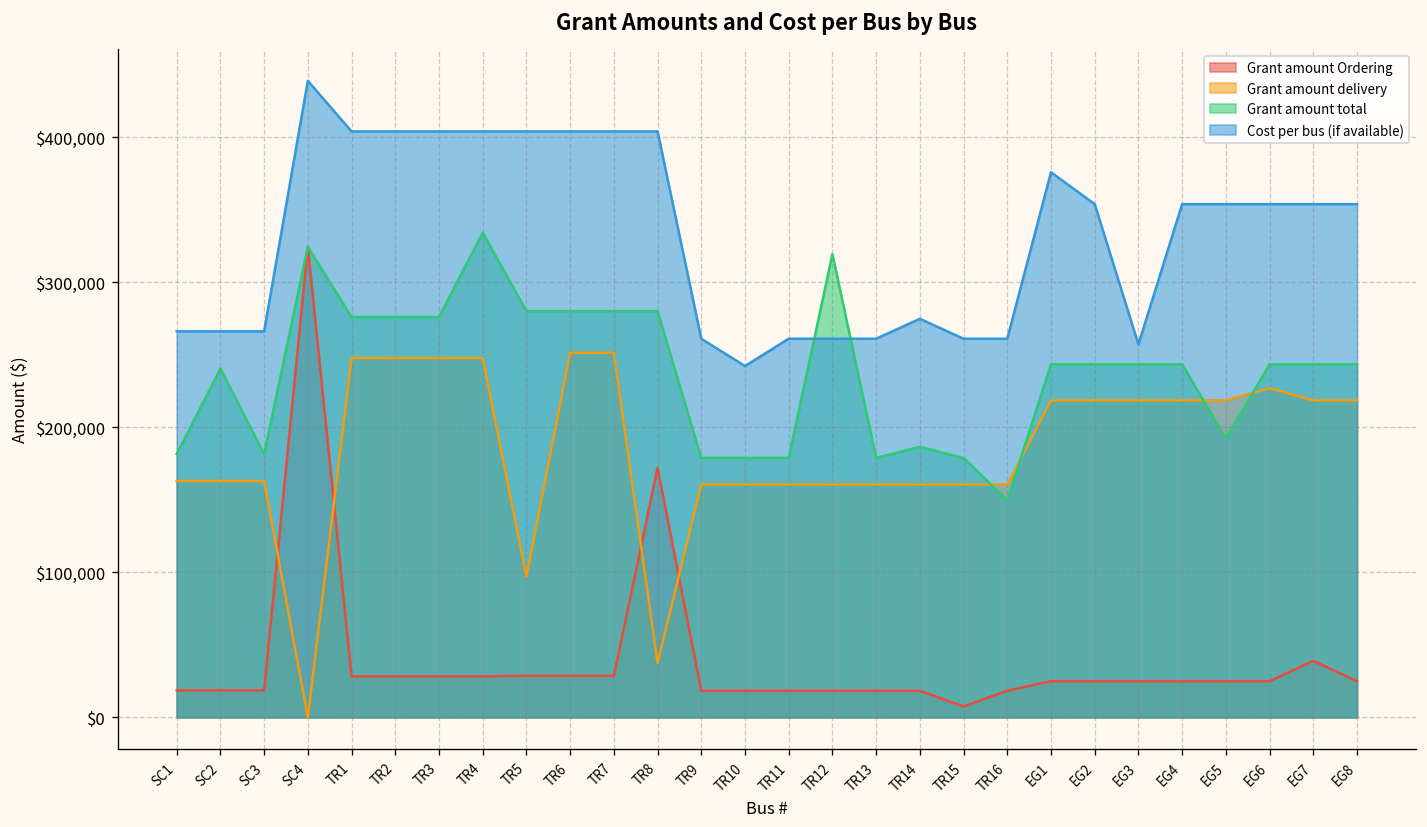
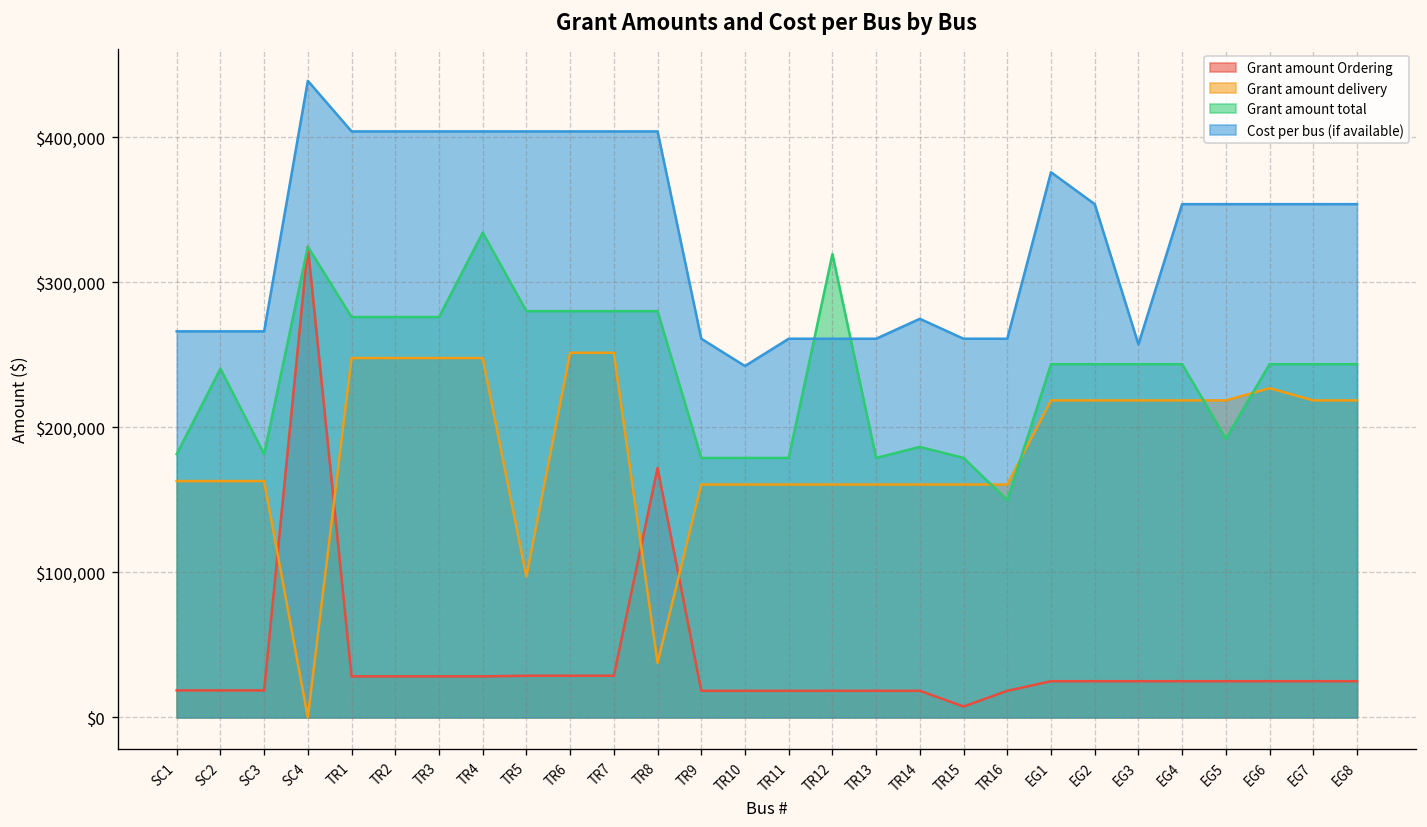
Grant amount Ordering, EG7: $39,000 -> $25,000
